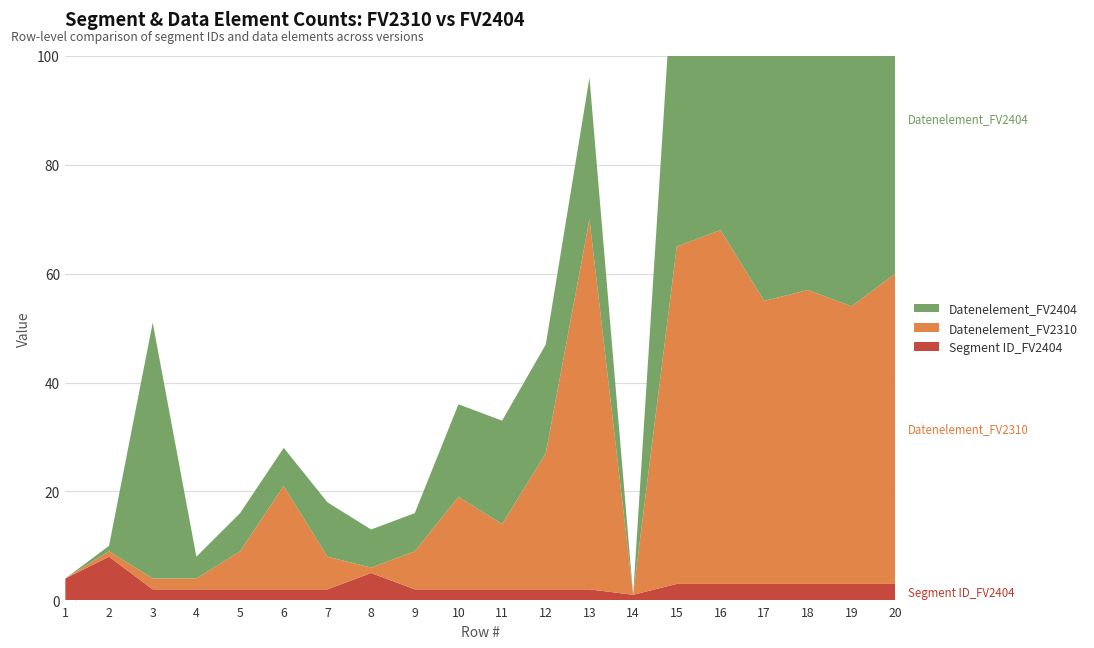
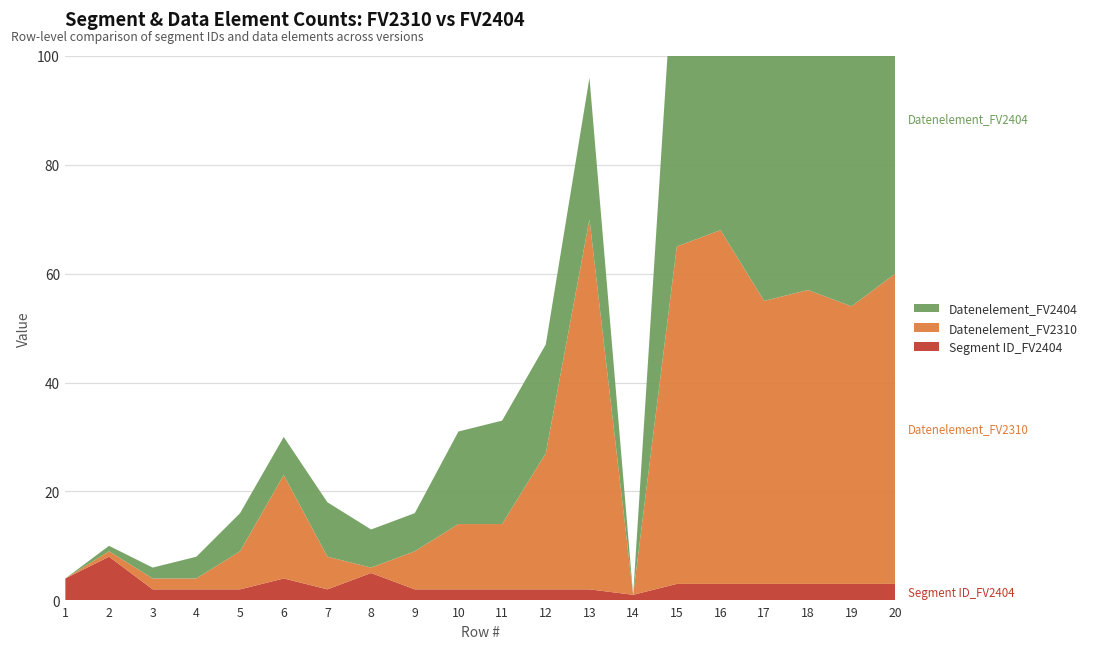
Datenelement_FV2404, 3: 47 -> 2
Segment ID_FV2404, 6: 2 -> 4
Datenelement_FV2310, 10: 17 -> 12
